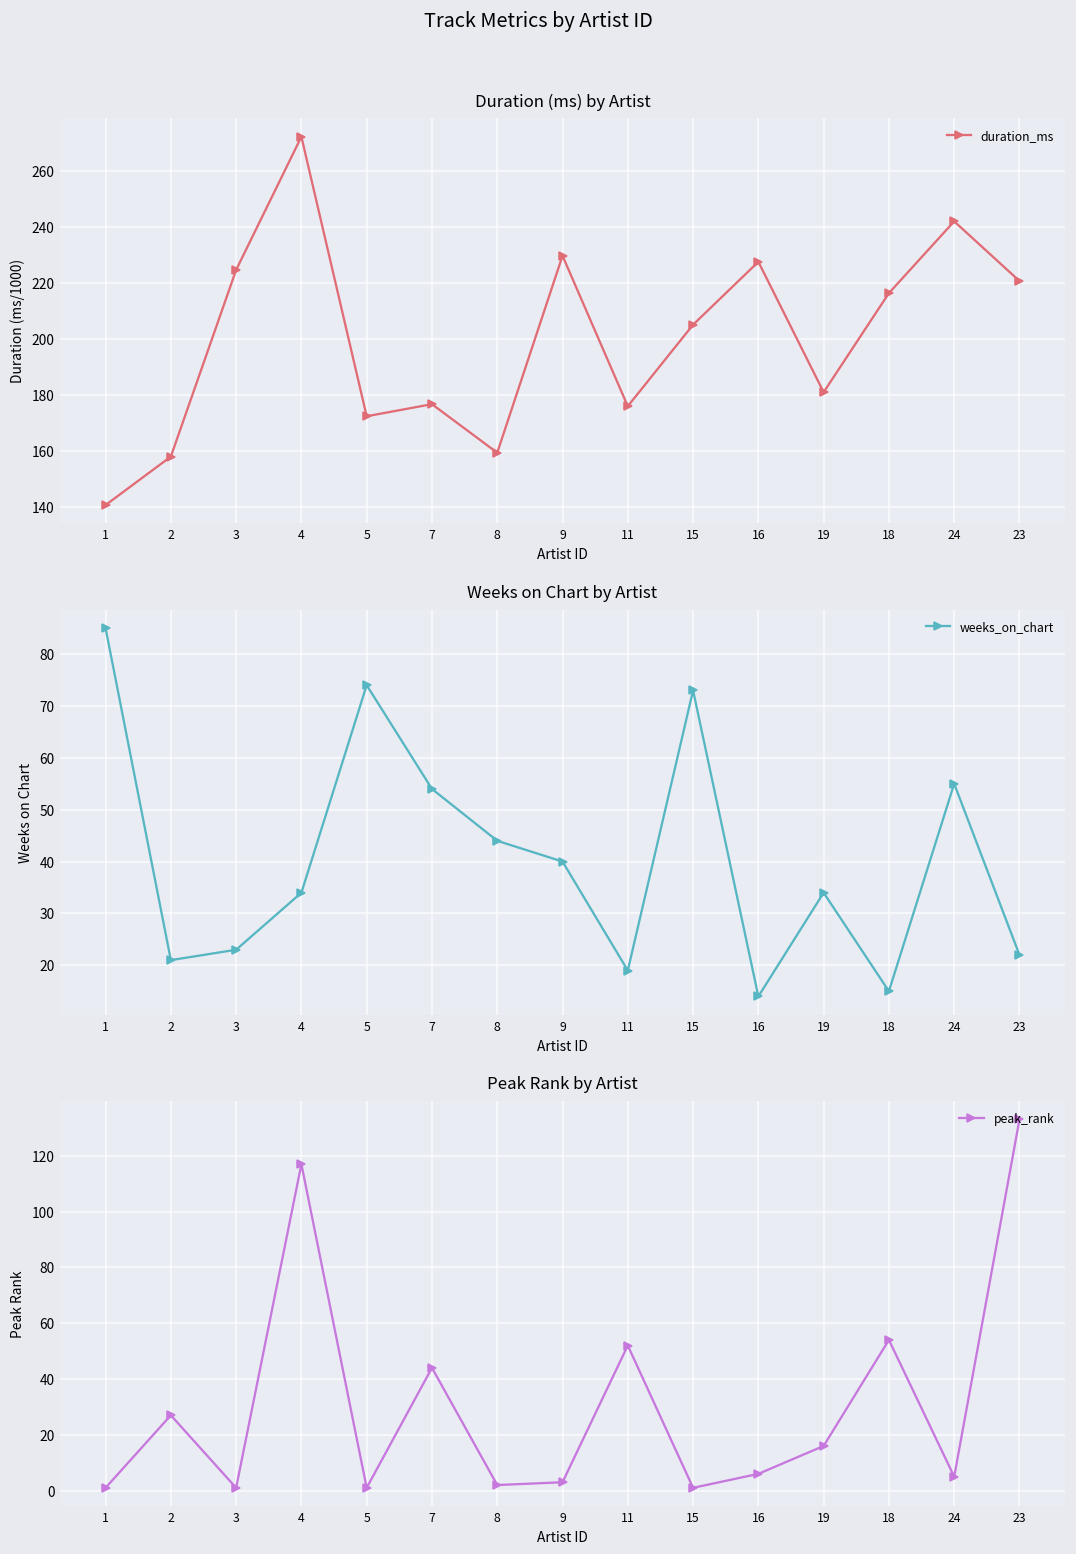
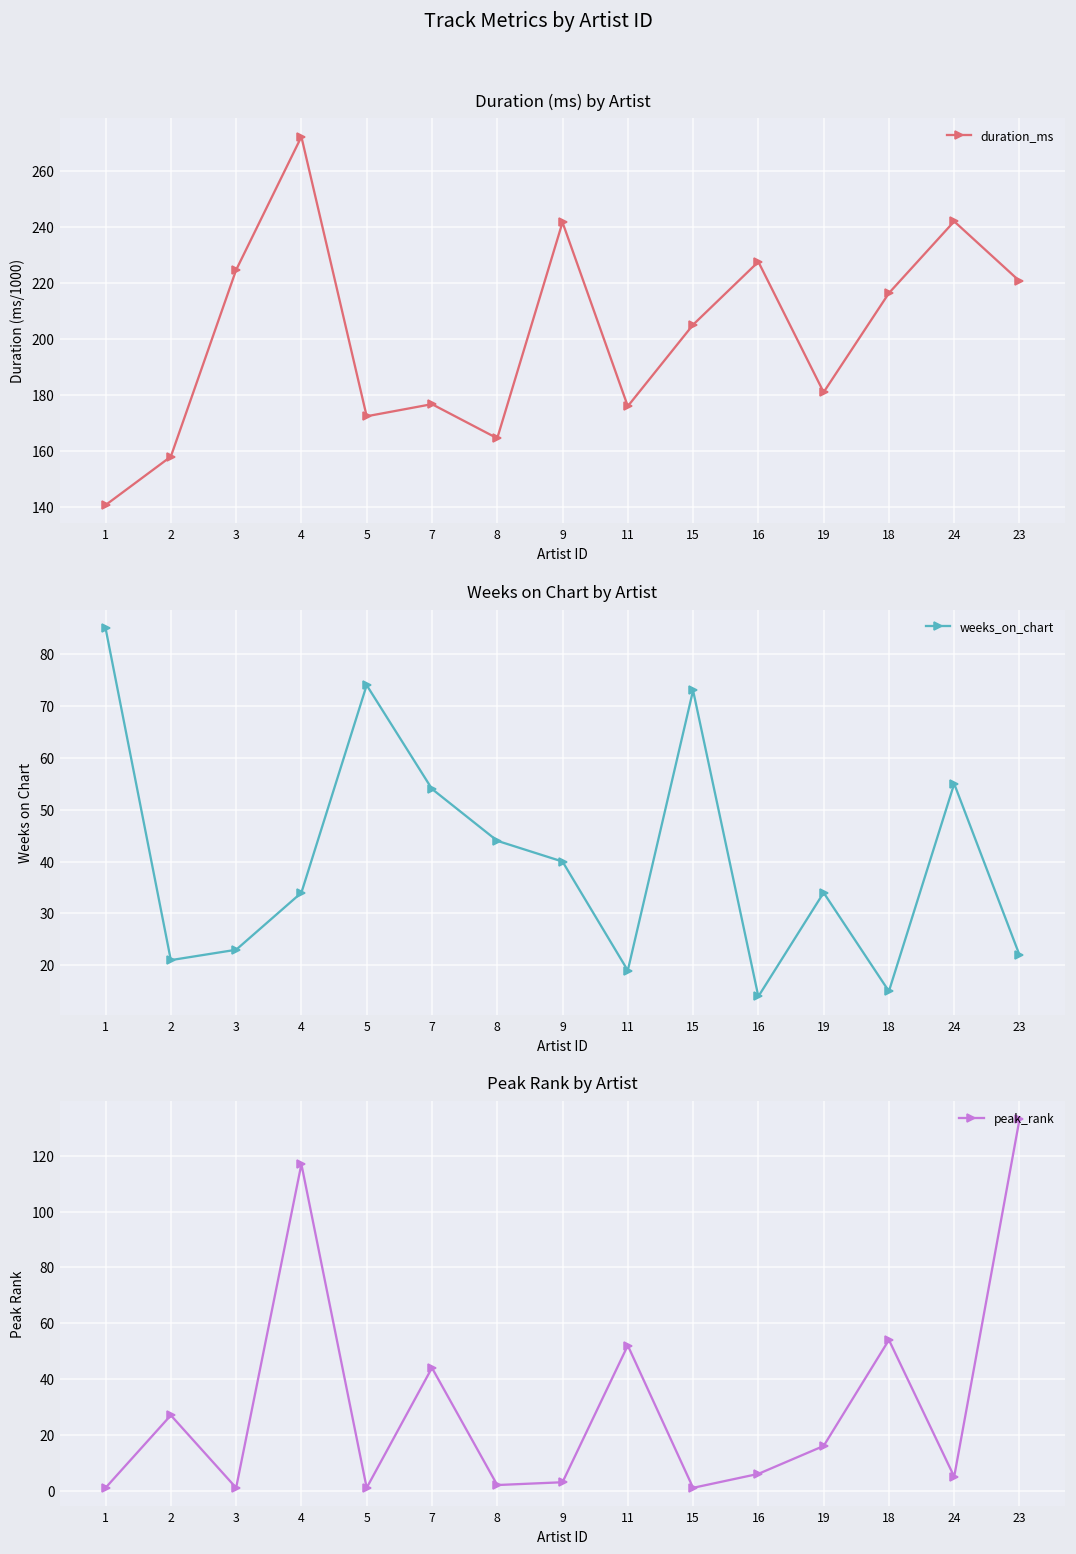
Duration (ms) by Artist, 8: 159 -> 164
Duration (ms) by Artist, 9: 230 -> 242
